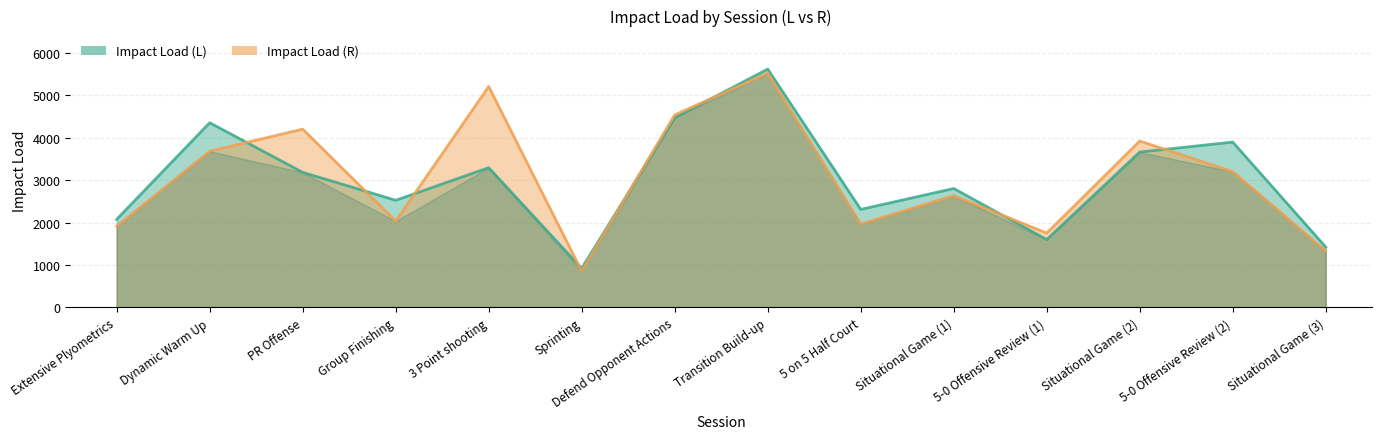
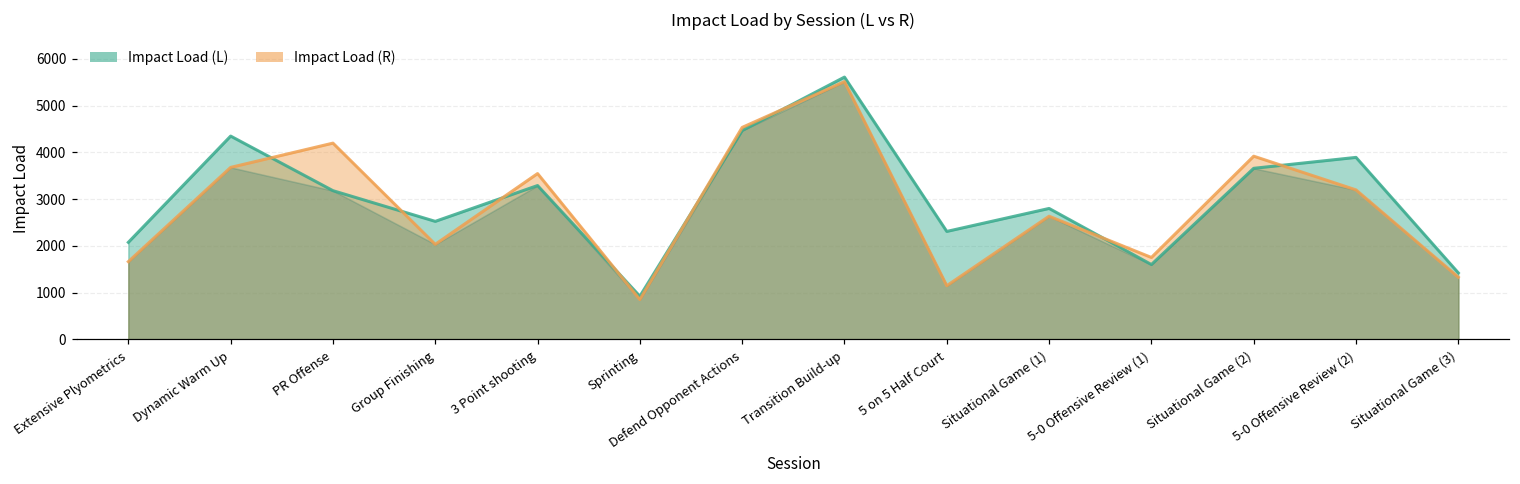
Impact Load (R), Extensive Plyometrics: 1900 -> 1700
Impact Load (R), 3 Point shooting: 5200 -> 3500
Impact Load (R), 5 on 5 Half Court: 2000 -> 1100
